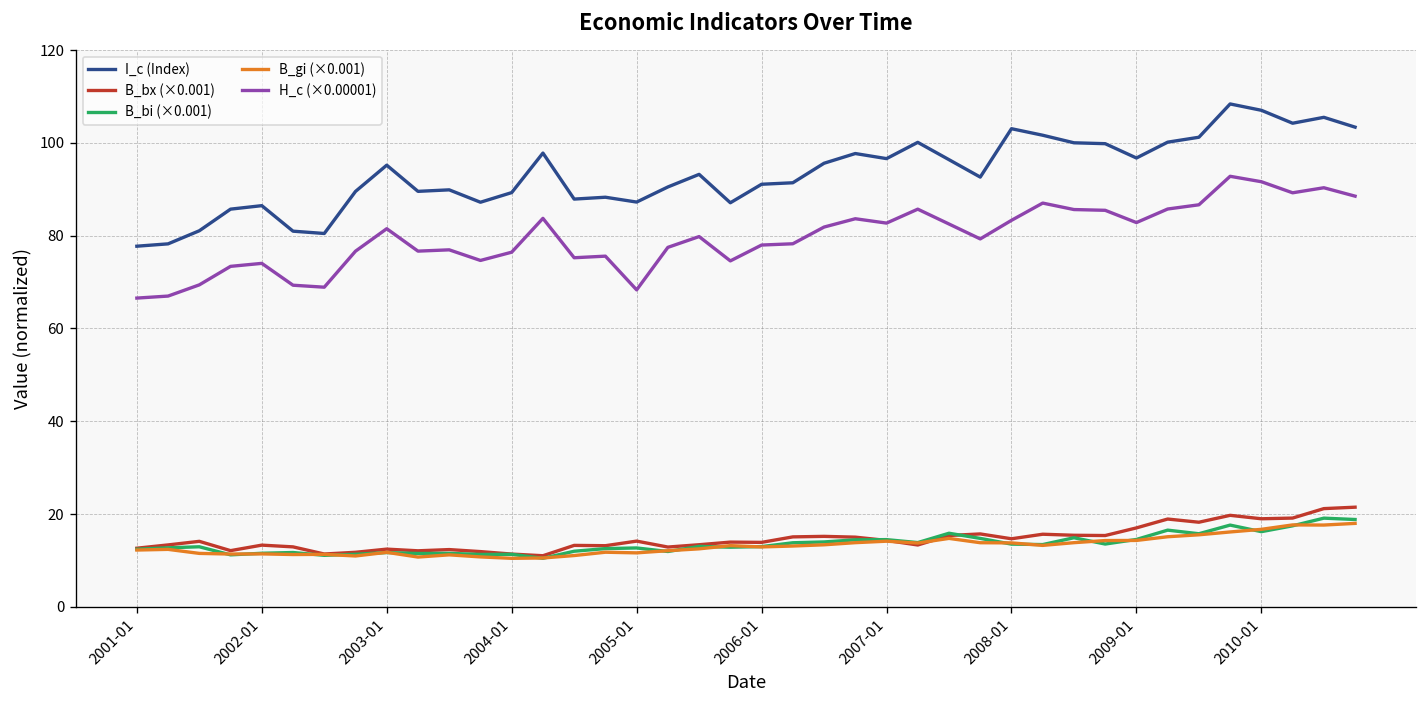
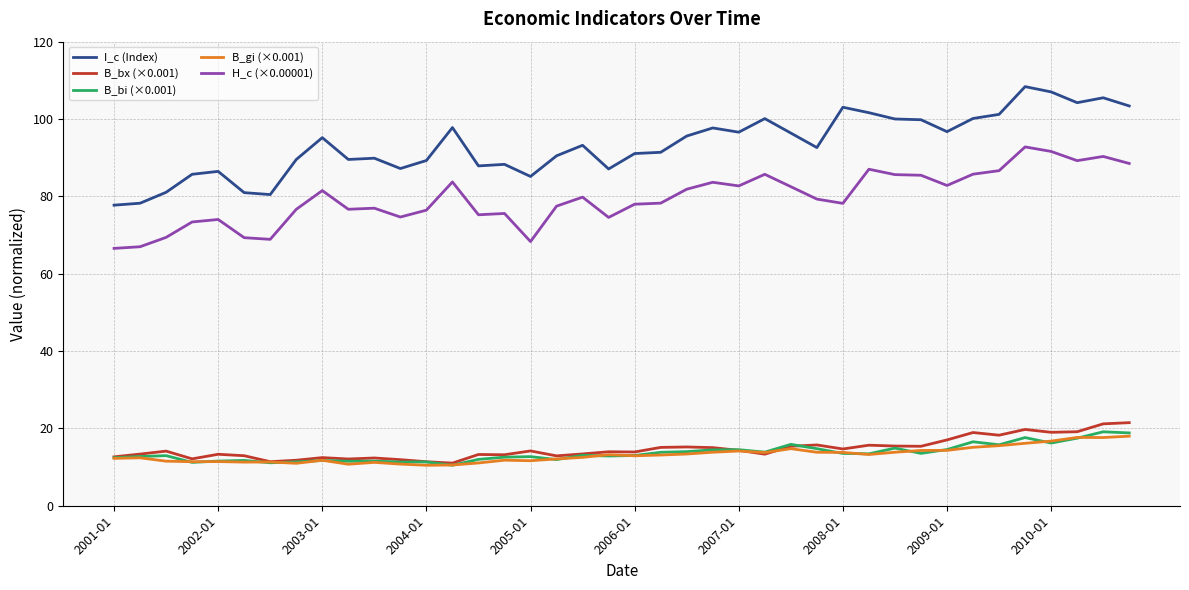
I_c (Index), 2005-01: 87 -> 85
H_c (×0.00001), 2008-01: 83 -> 78
